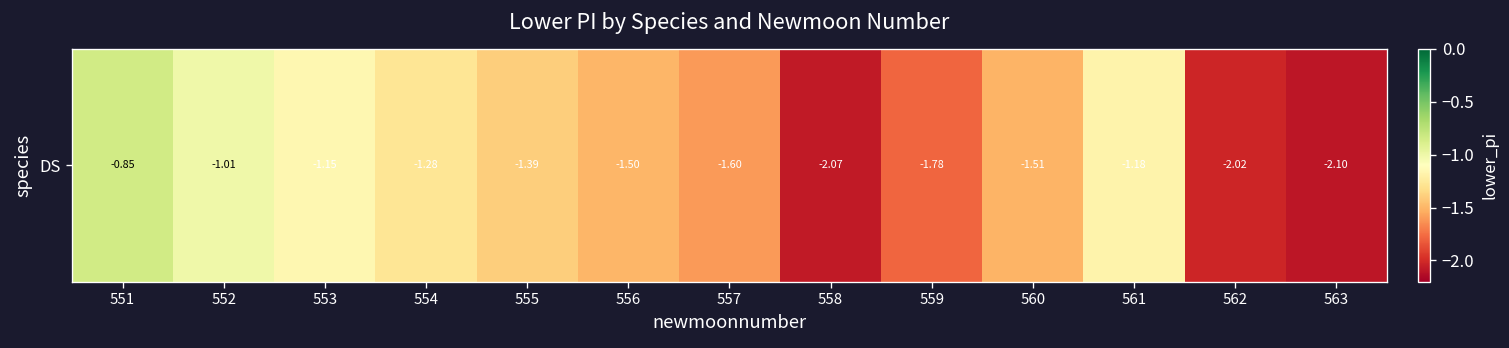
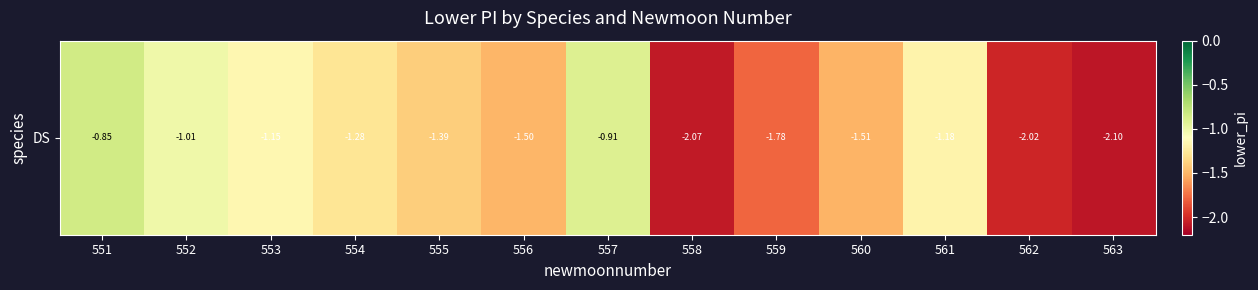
DS, 557: -1.60 -> -0.91
